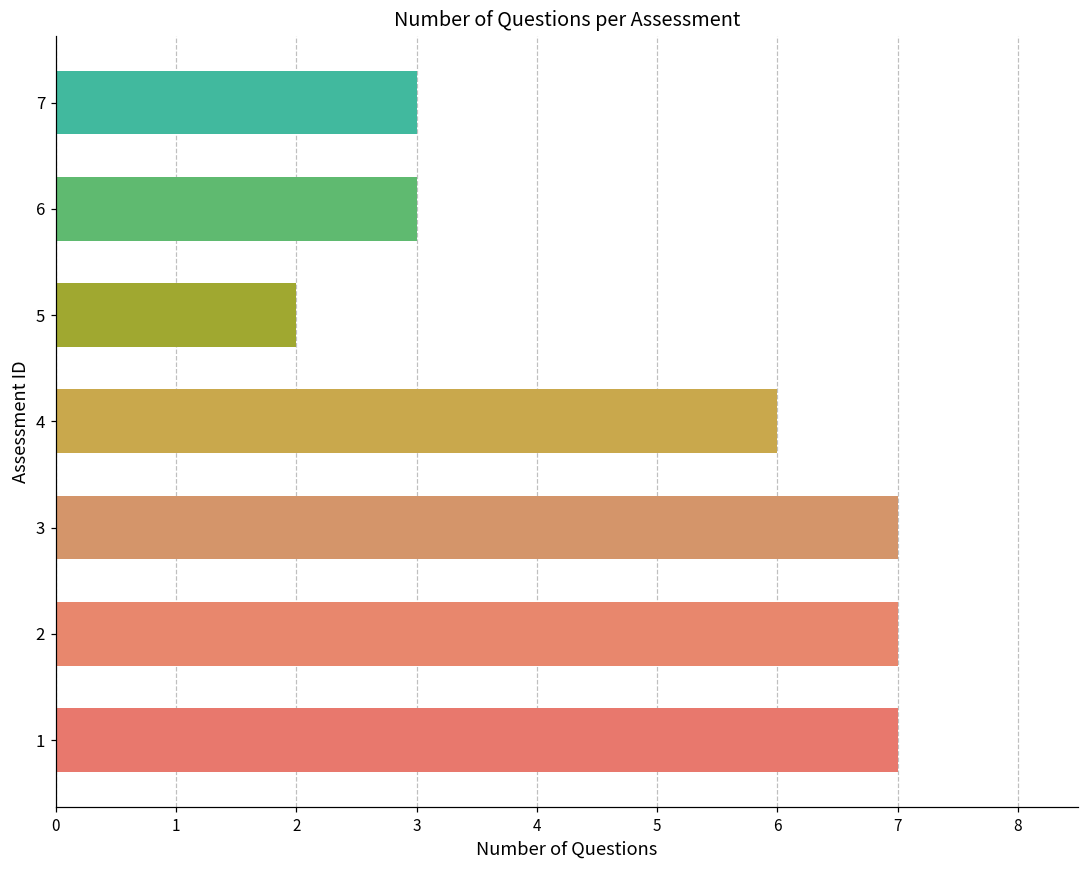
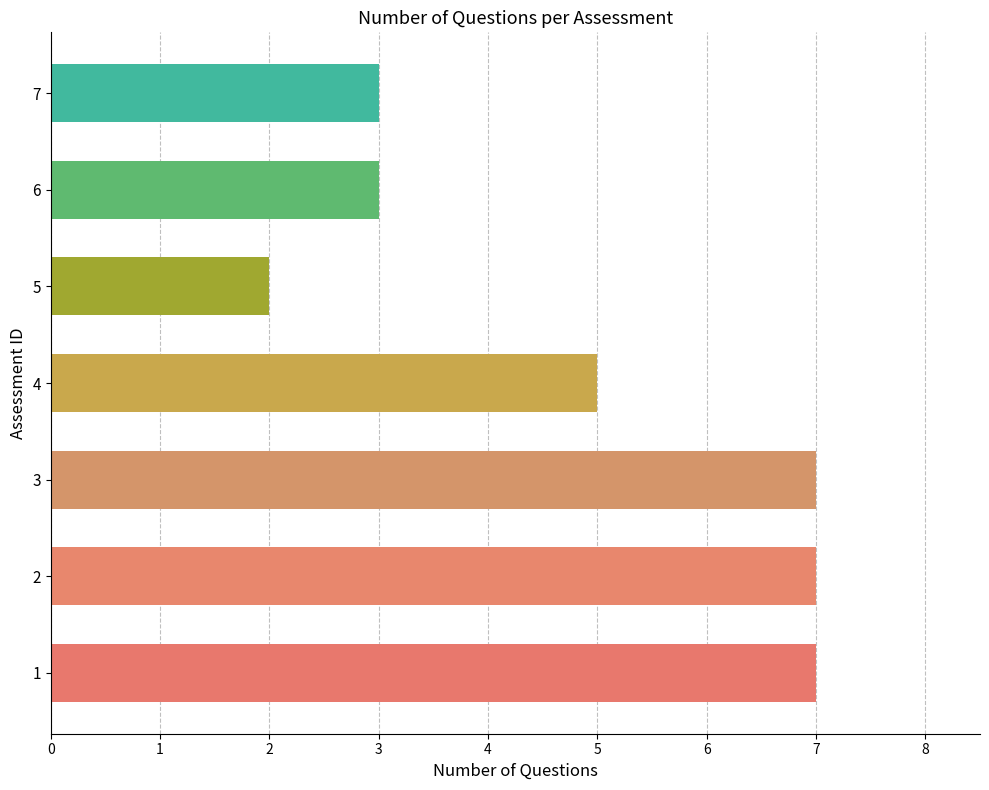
4: 6 -> 5
